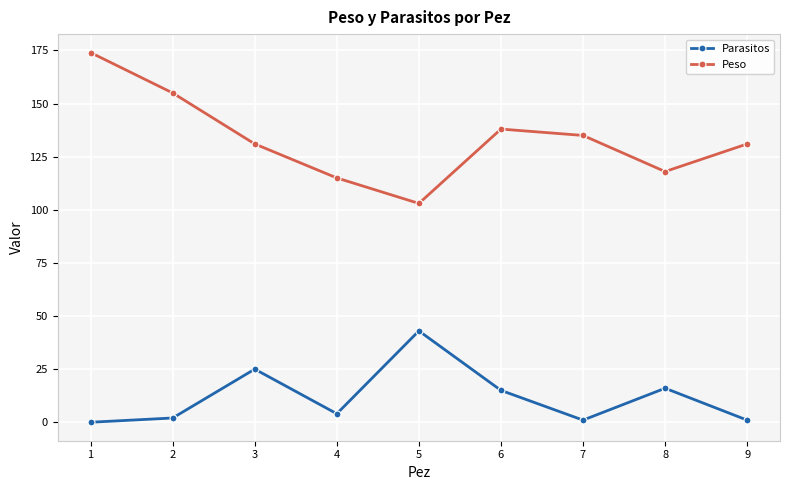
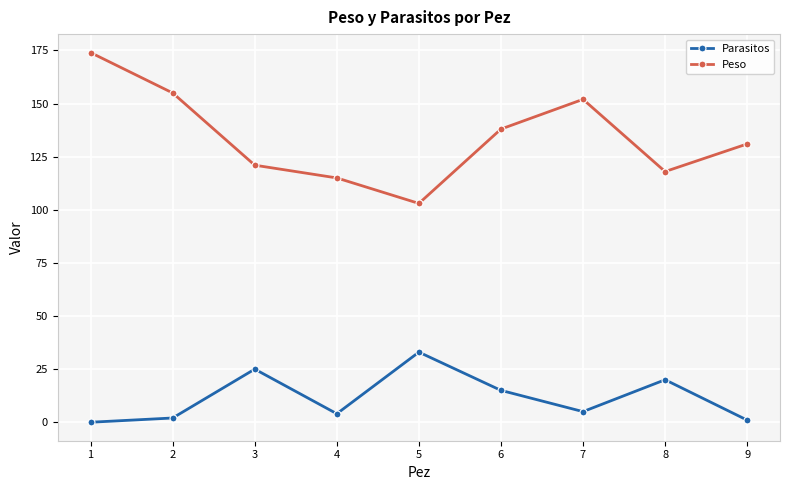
Peso, 3: 131 -> 121
Parasitos, 5: 43 -> 33
Parasitos, 7: 1 -> 5
Peso, 7: 135 -> 152
Parasitos, 8: 16 -> 20
